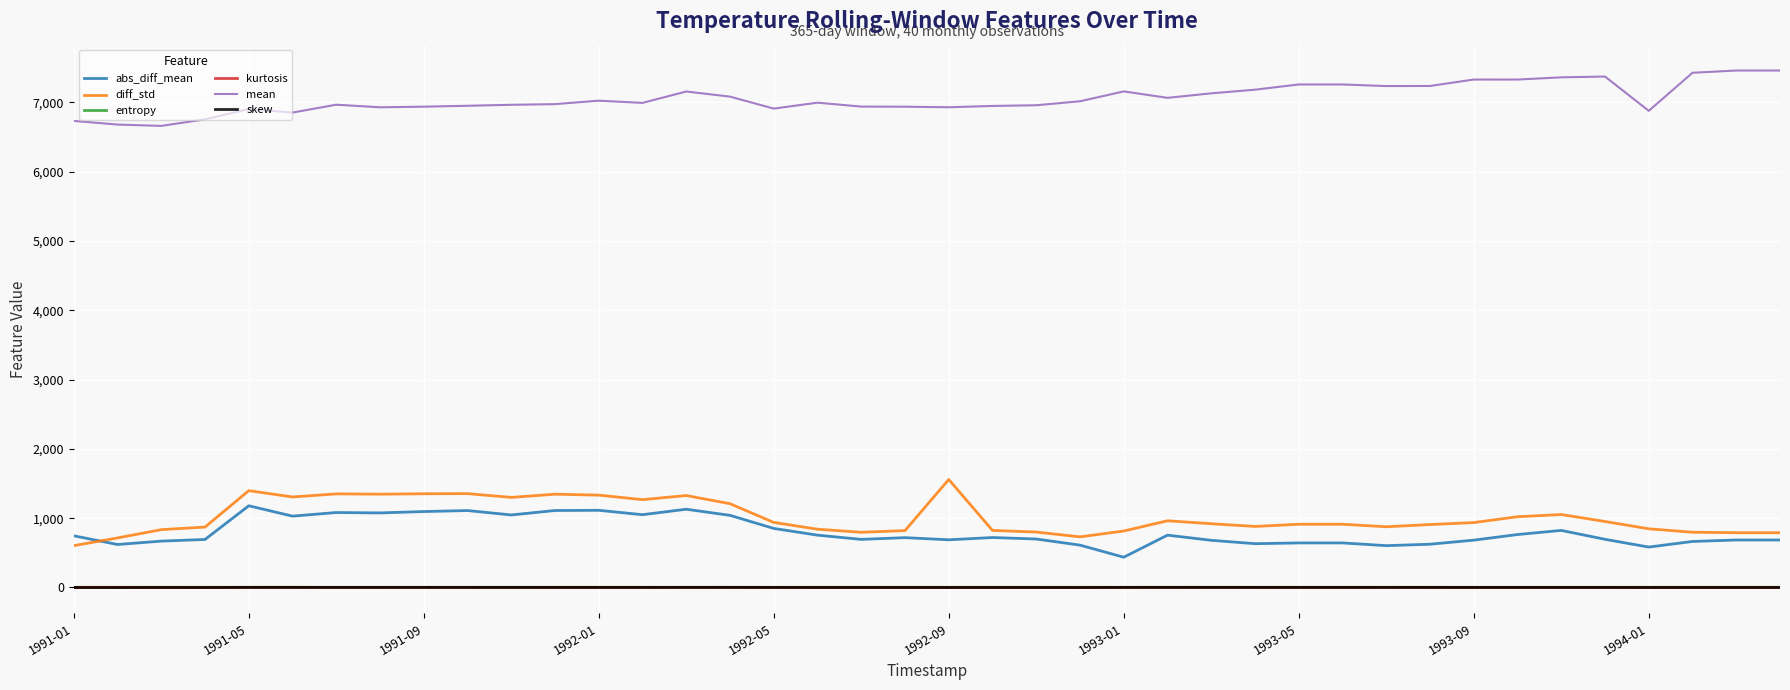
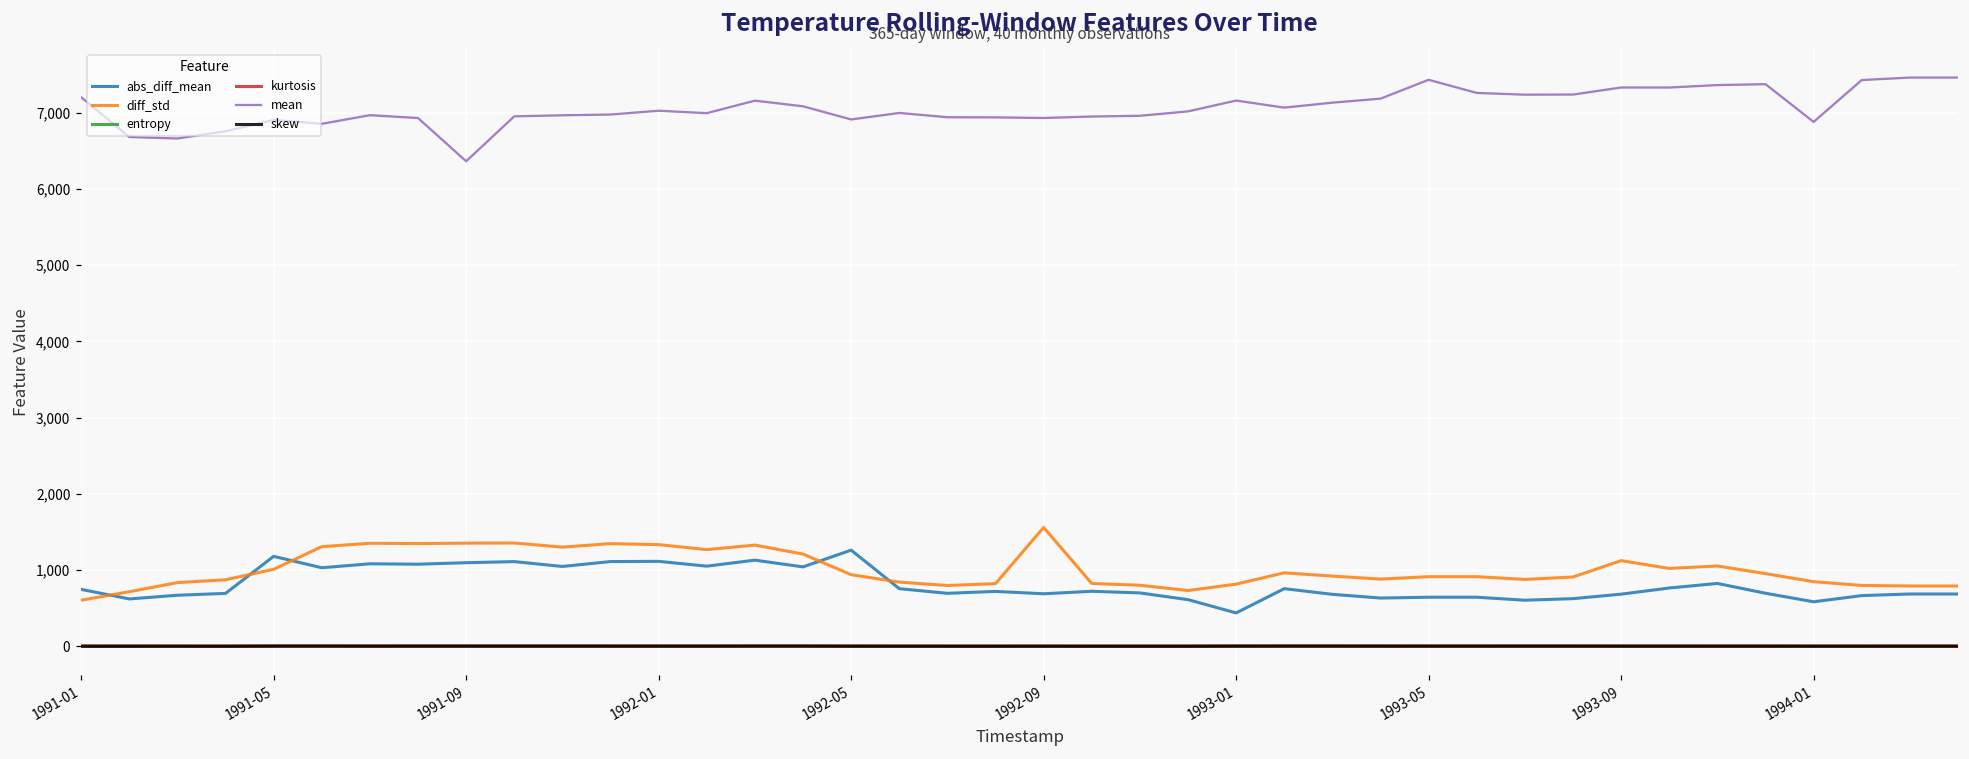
mean, 1991-01: 6,700 -> 7,200
diff_std, 1991-05: 1,400 -> 1,000
mean, 1991-09: 6,900 -> 6,400
abs_diff_mean, 1992-05: 900 -> 1,300
mean, 1993-05: 7,300 -> 7,400
diff_std, 1993-09: 900 -> 1,100
